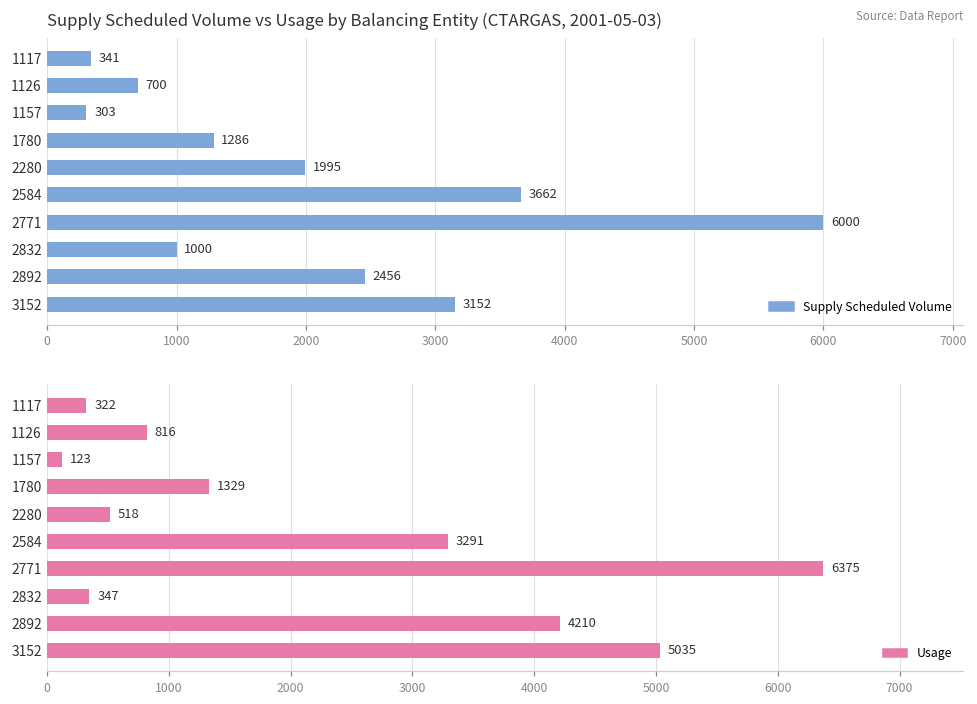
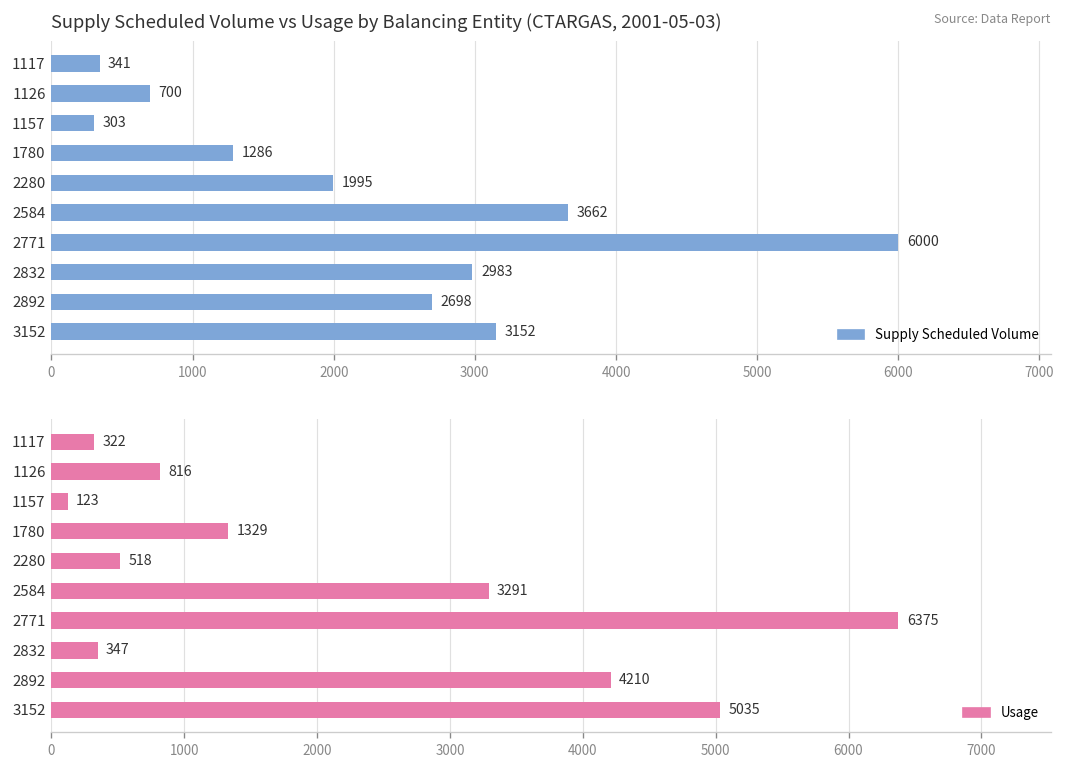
Supply Scheduled Volume vs Usage by Balancing Entity (CTARGAS, 2001-05-03), 2832: 1000 -> 2983
Supply Scheduled Volume vs Usage by Balancing Entity (CTARGAS, 2001-05-03), 2892: 2456 -> 2698
